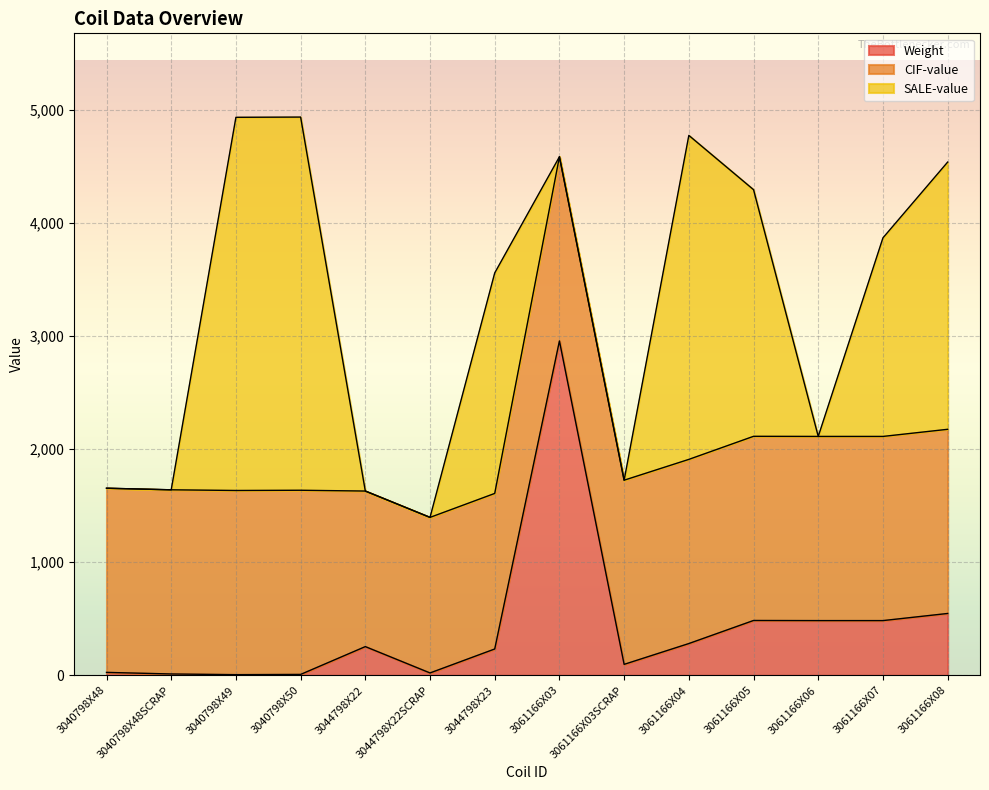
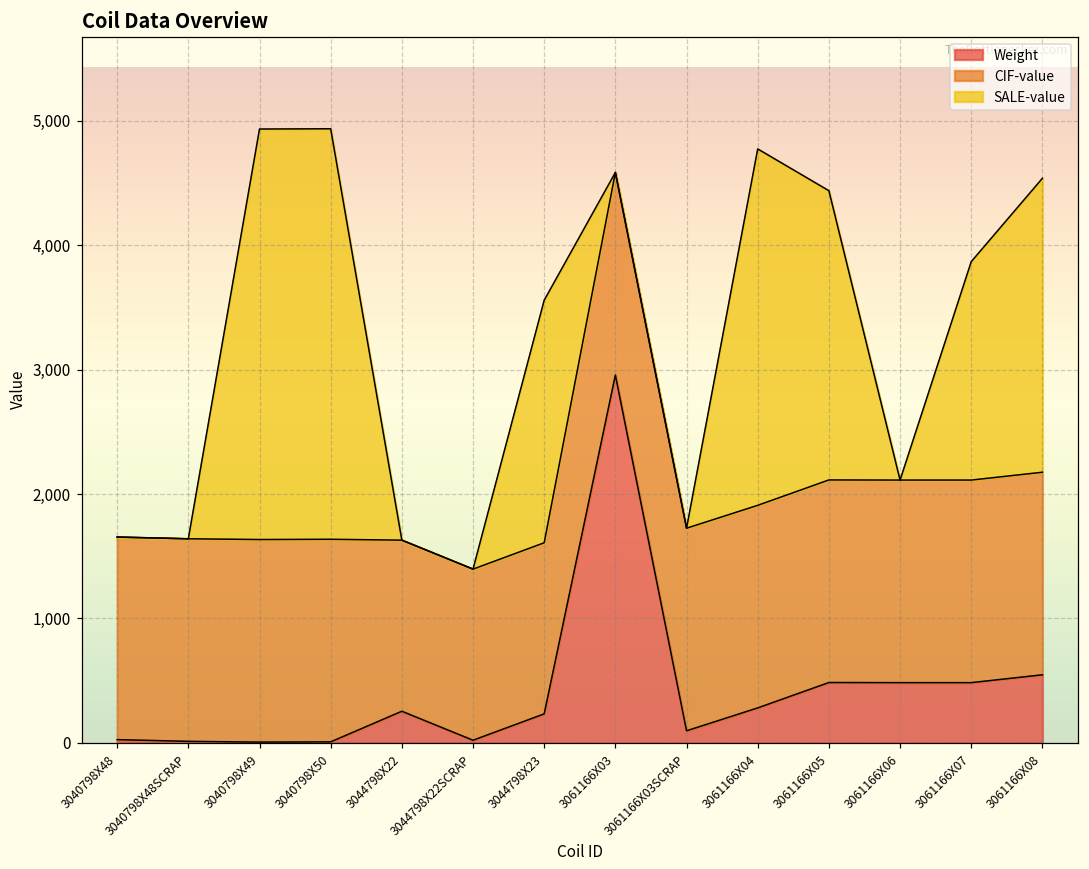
SALE-value, 3061166X05: 2,180 -> 2,330
